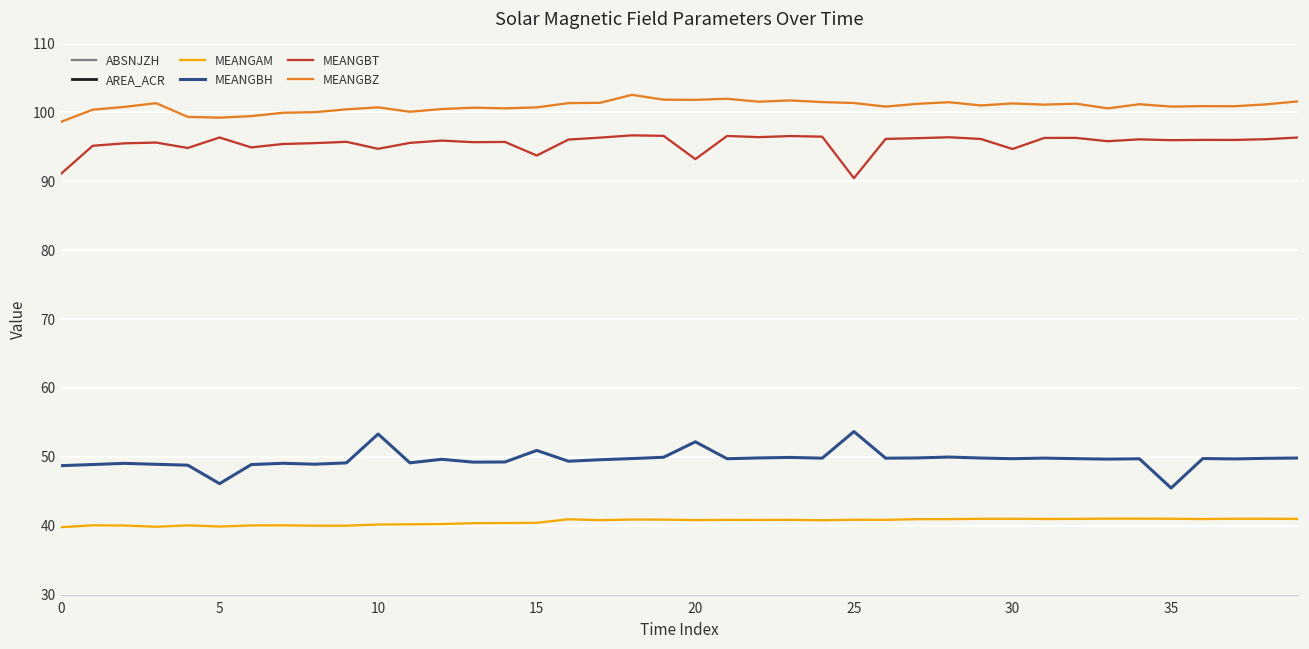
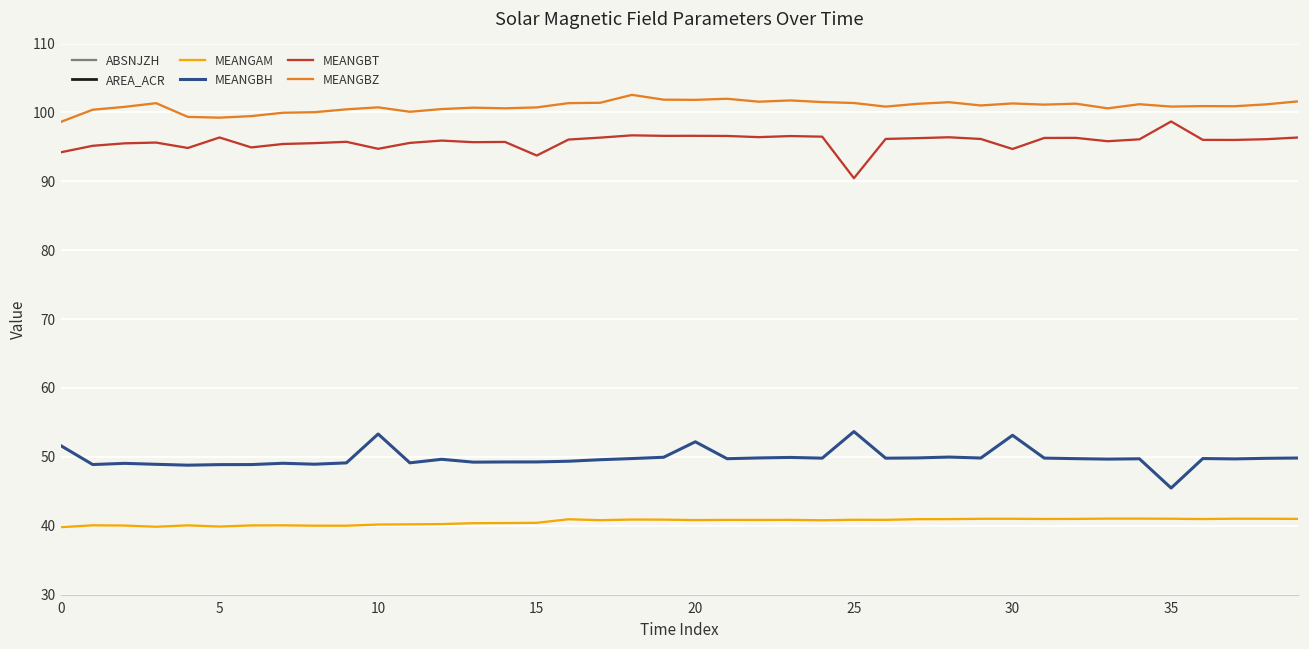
MEANGBH, 0: 49 -> 52
MEANGBT, 0: 91 -> 94
MEANGBH, 5: 46 -> 49
MEANGBH, 15: 51 -> 49
MEANGBT, 20: 93 -> 97
MEANGBH, 30: 50 -> 53
MEANGBT, 35: 96 -> 99
